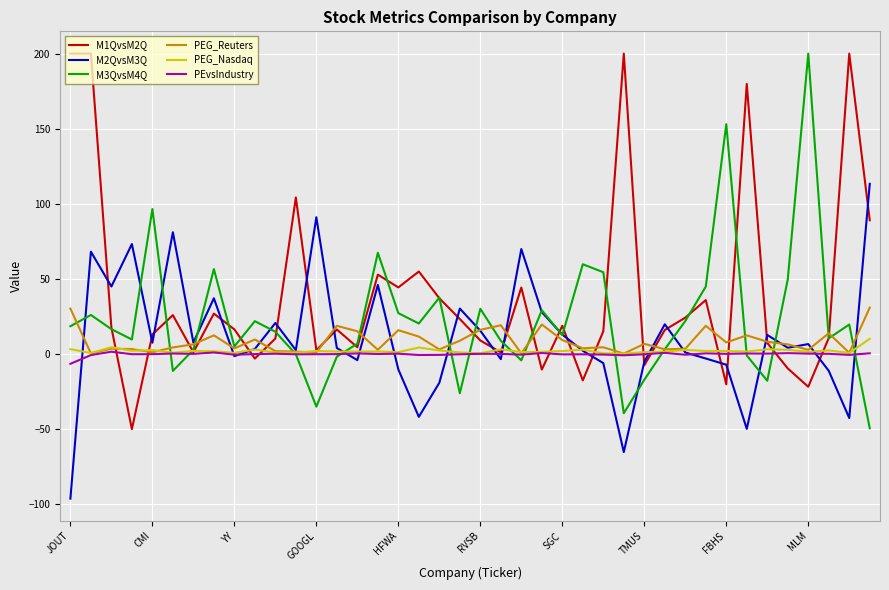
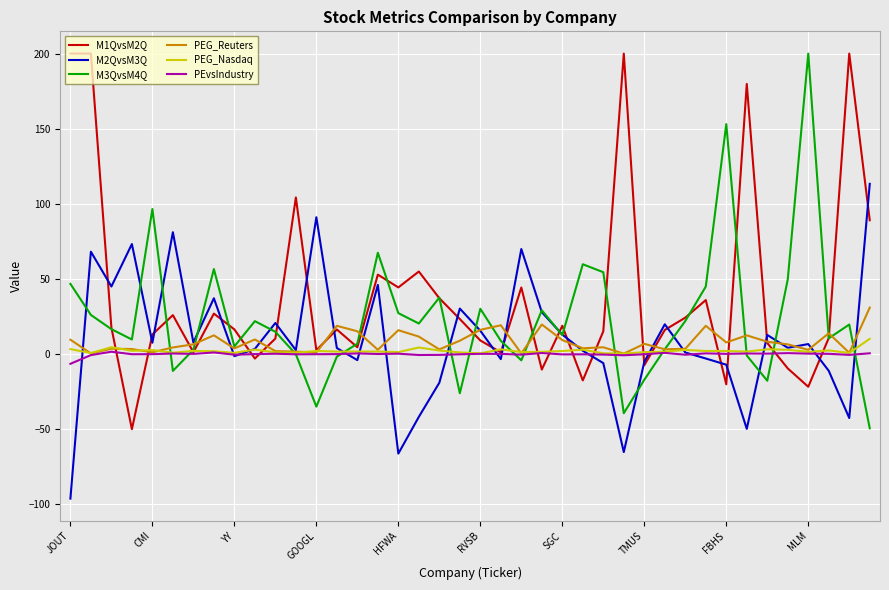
M3QvsM4Q, JOUT: 18 -> 47
PEG_Reuters, JOUT: 30 -> 9
M2QvsM3Q, HFWA: -10 -> -66
